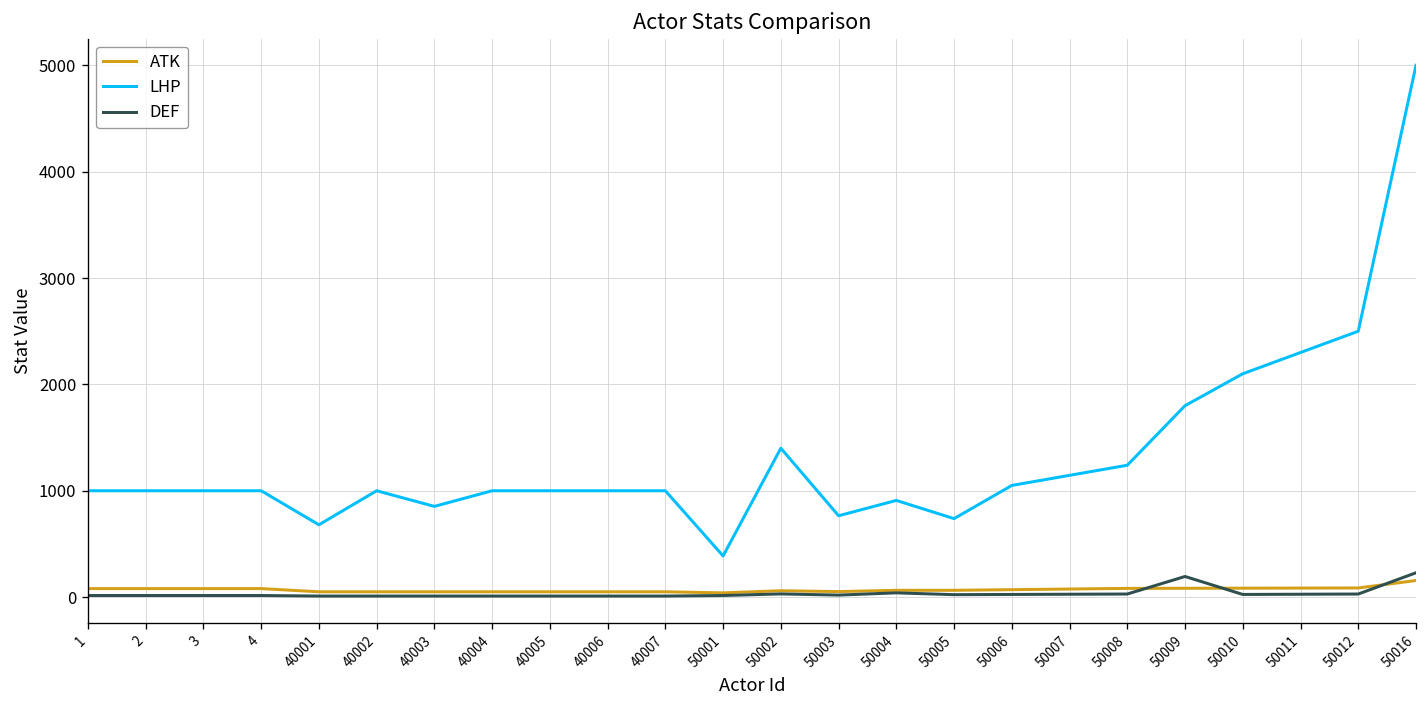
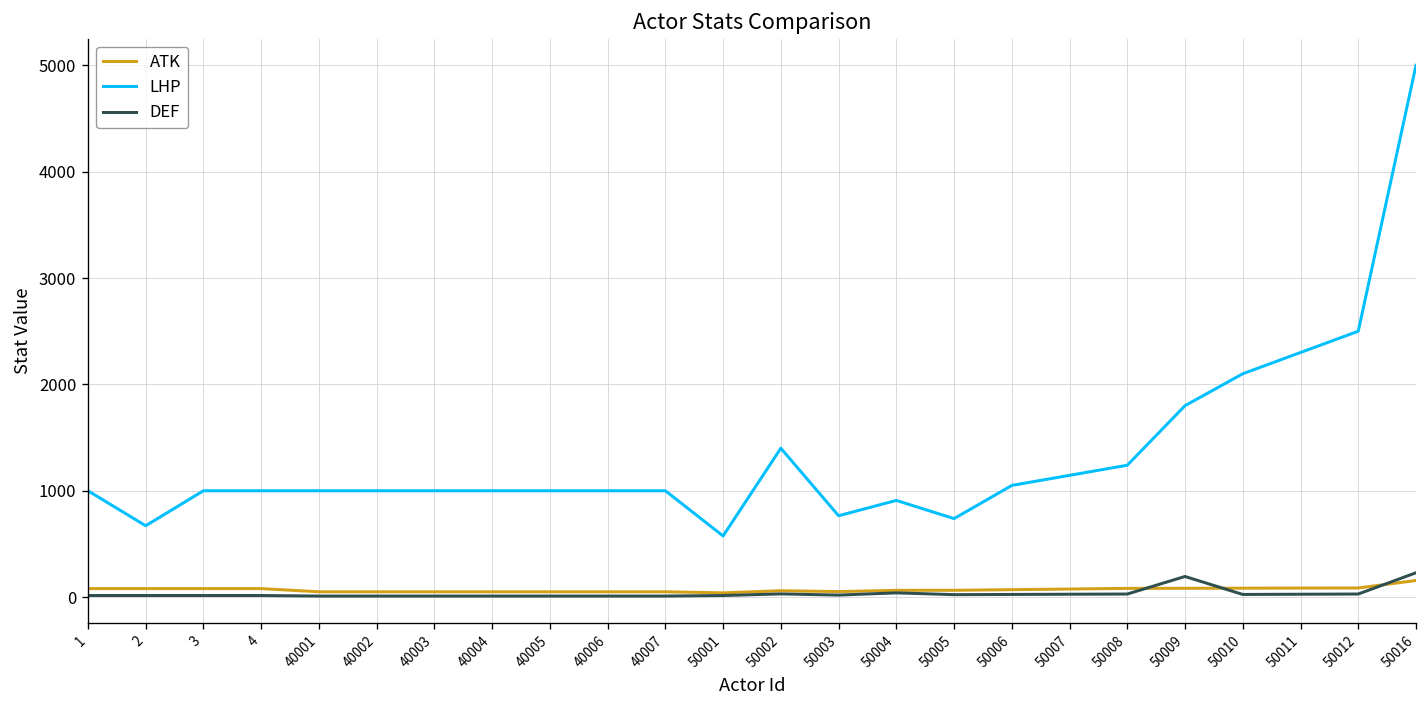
LHP, 2: 1000 -> 700
LHP, 40001: 700 -> 1000
LHP, 40003: 900 -> 1000
LHP, 50001: 400 -> 600
